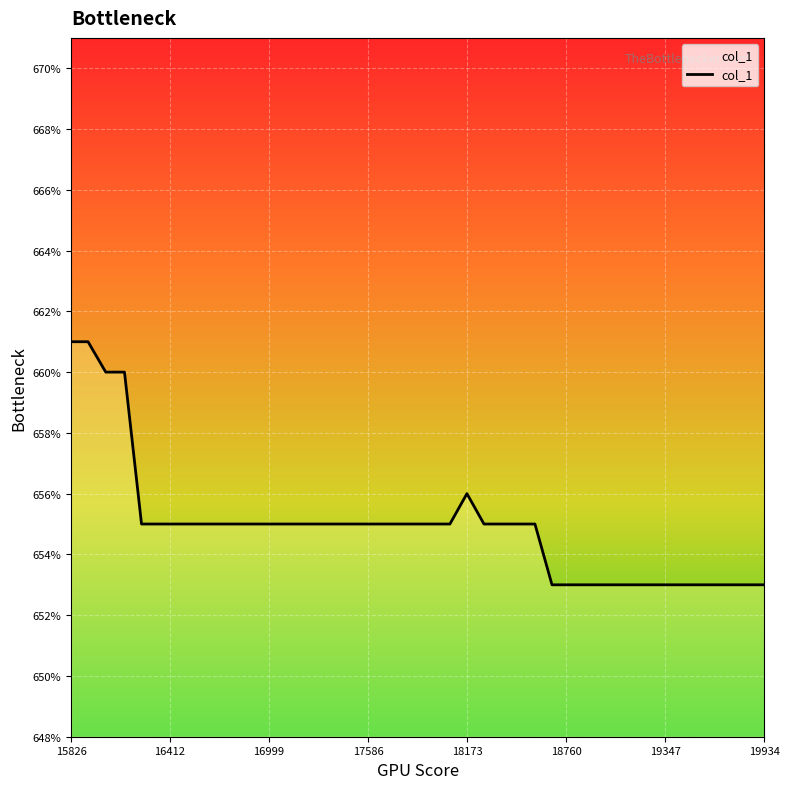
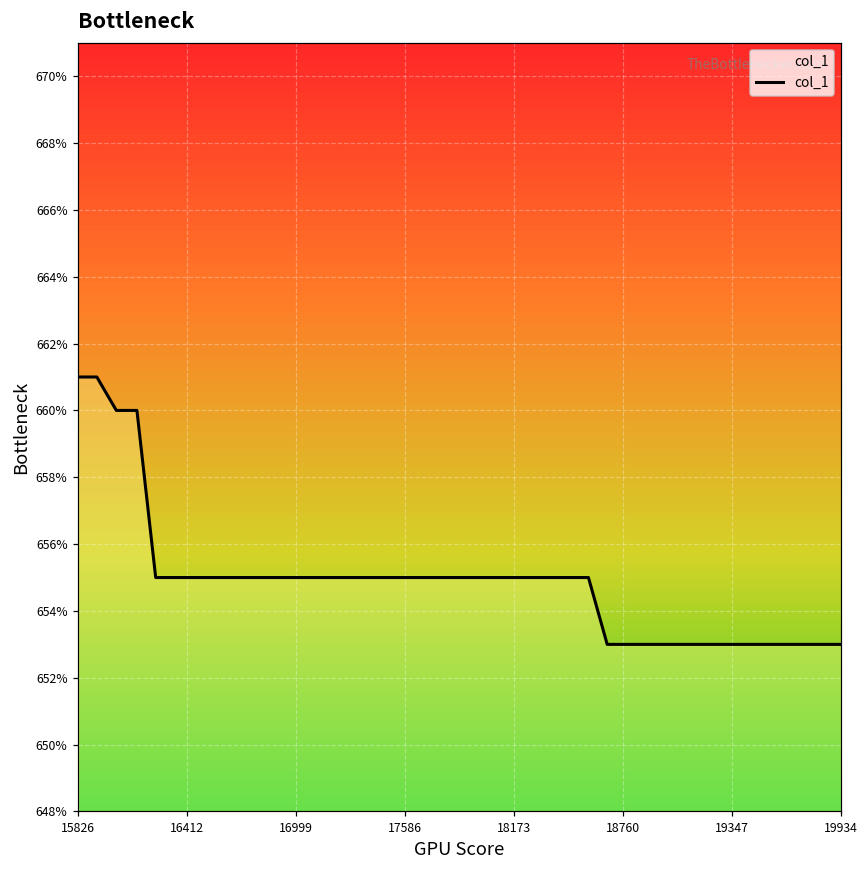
18173: 656% -> 655%
